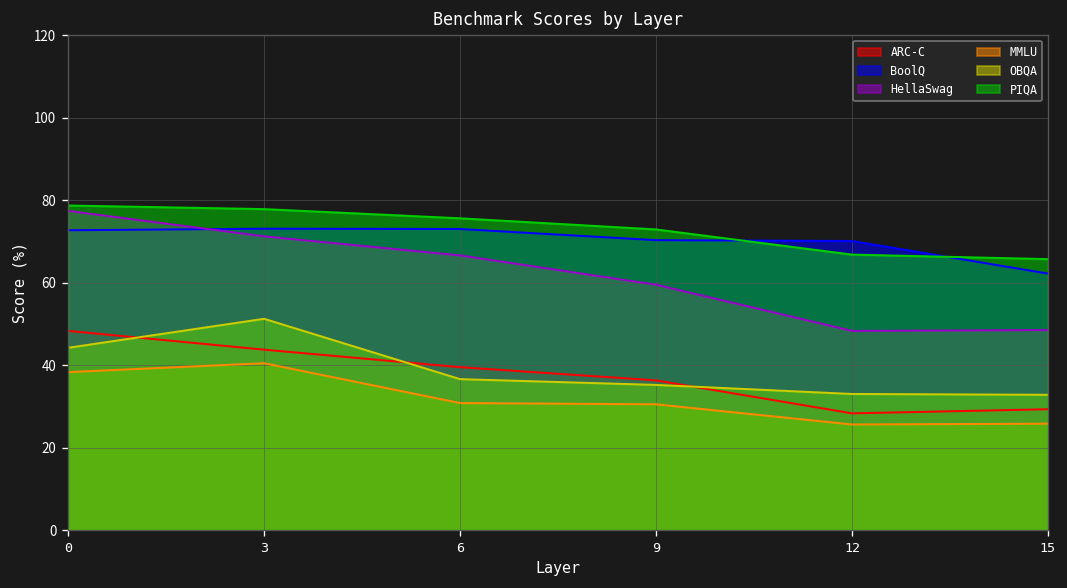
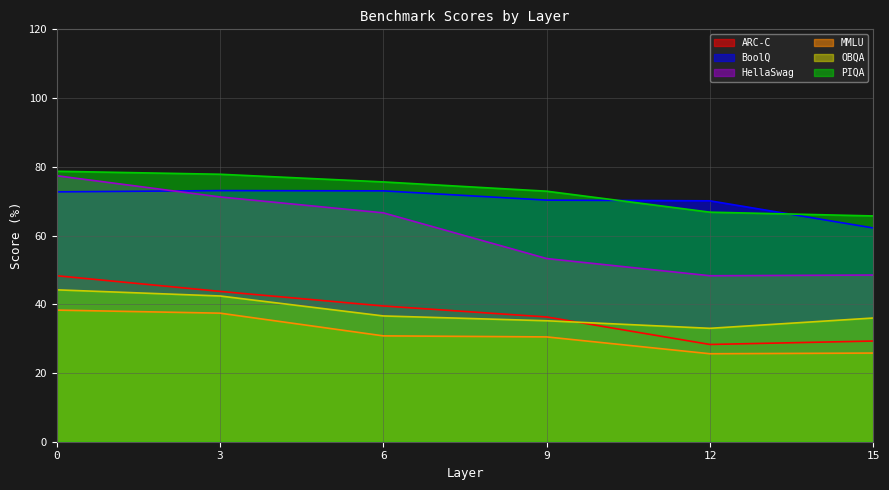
MMLU, 3: 40 -> 37
OBQA, 3: 51 -> 42
HellaSwag, 9: 60 -> 53
OBQA, 15: 33 -> 36
